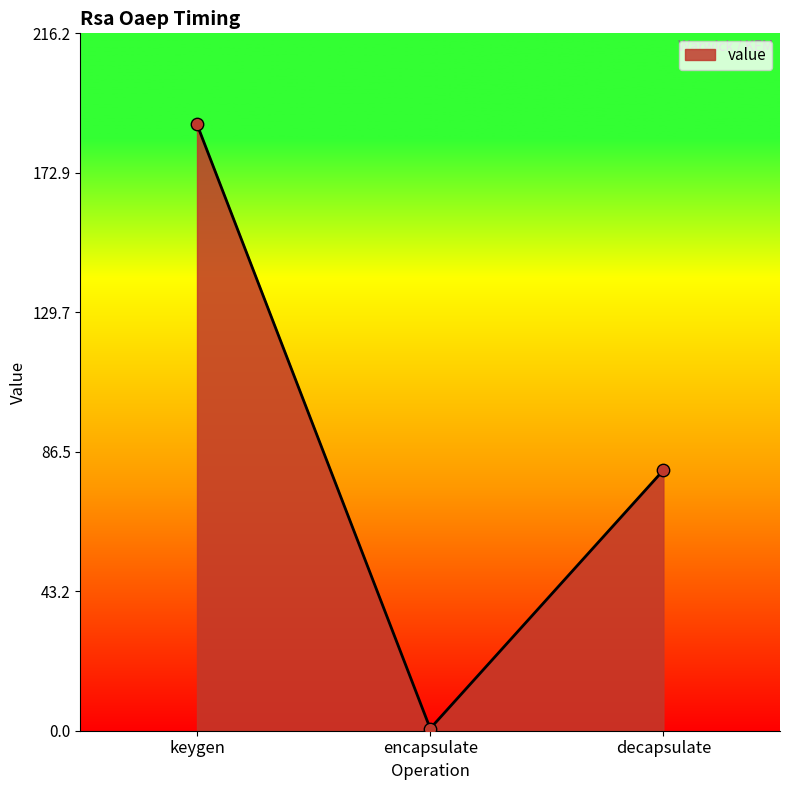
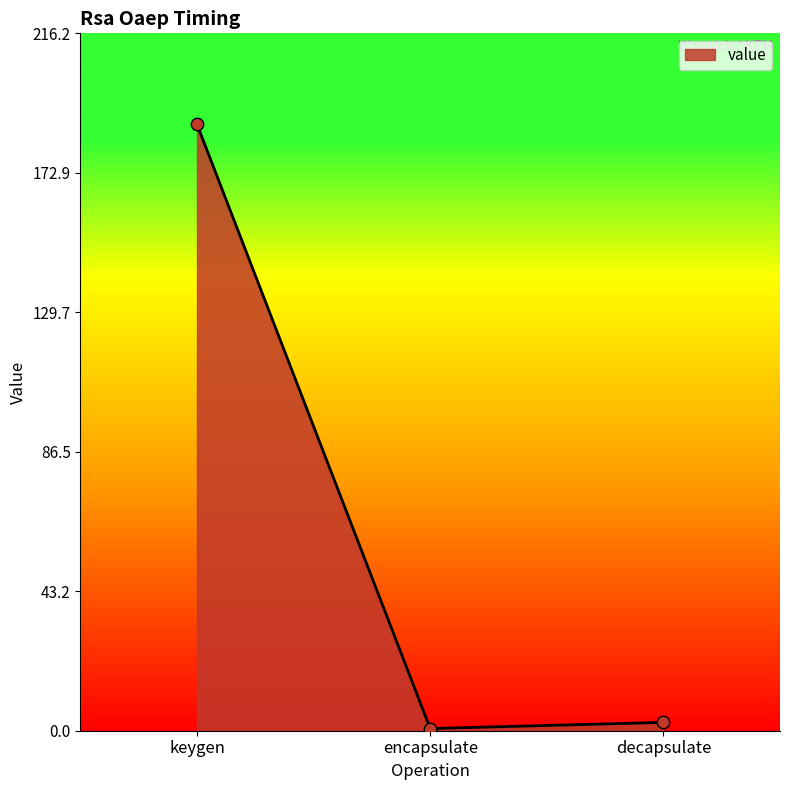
decapsulate: 81 -> 3
